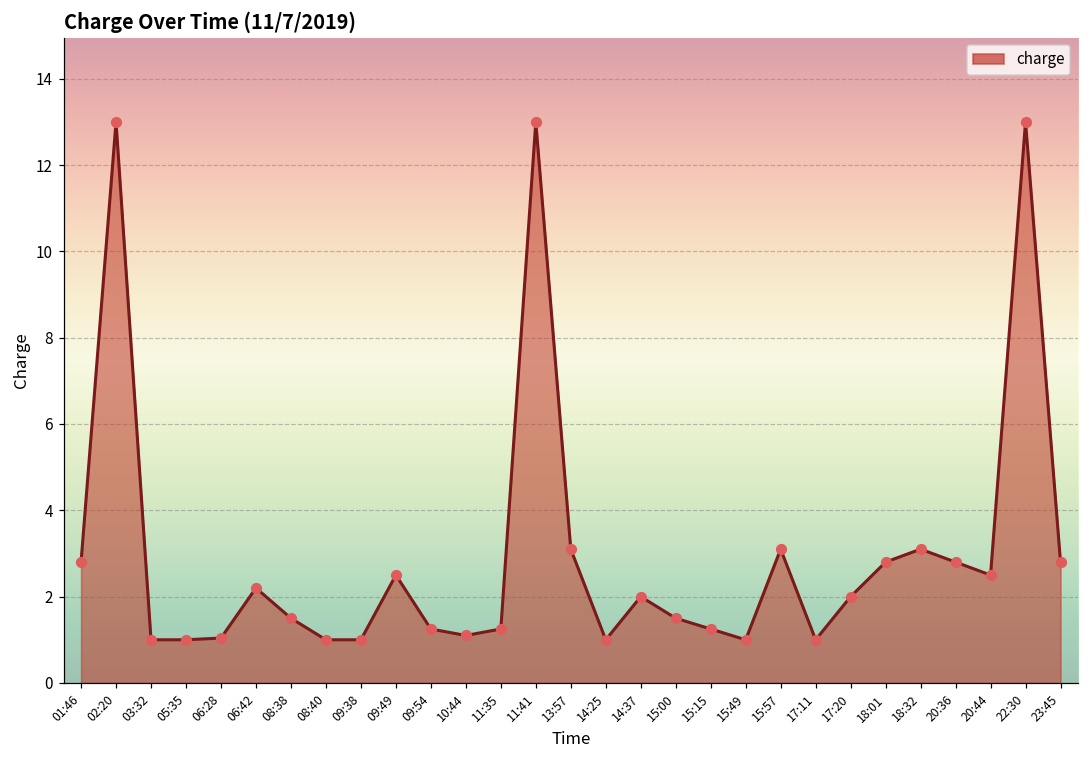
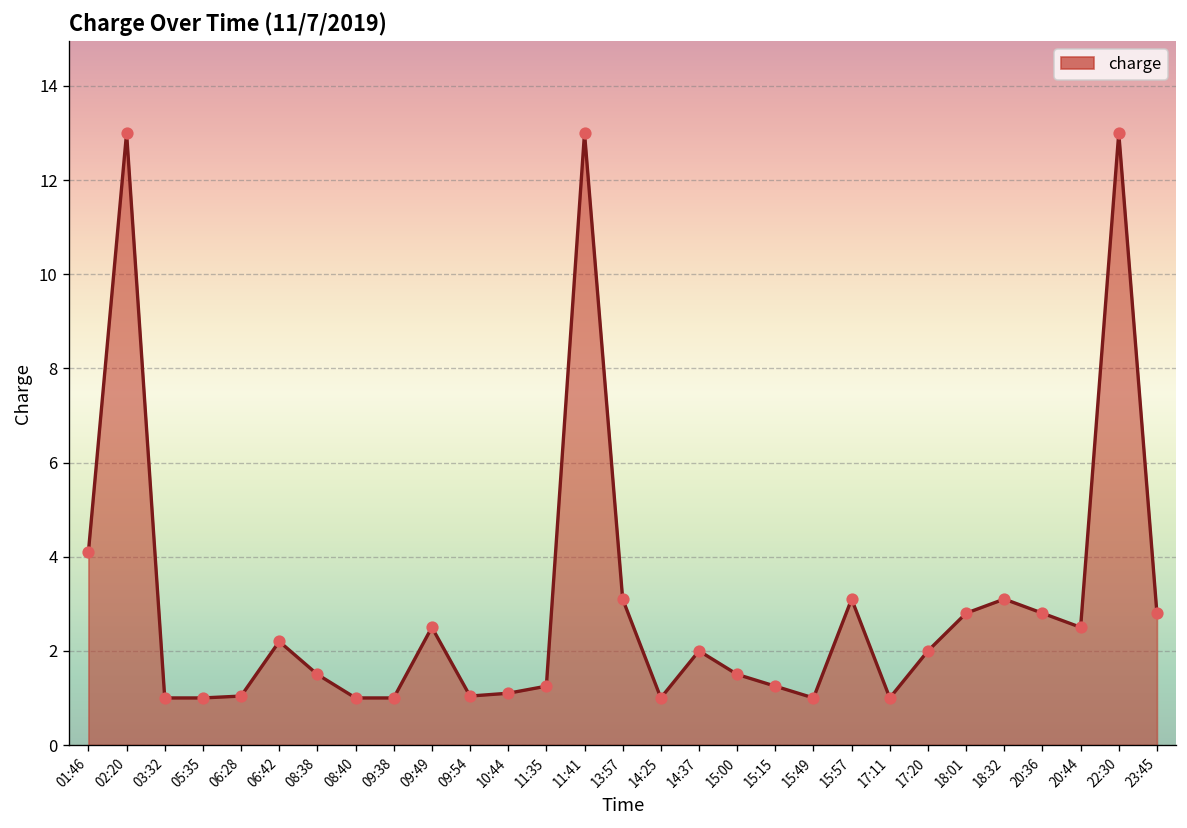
01:46: 2.8 -> 4.1
09:54: 1.3 -> 1.0
